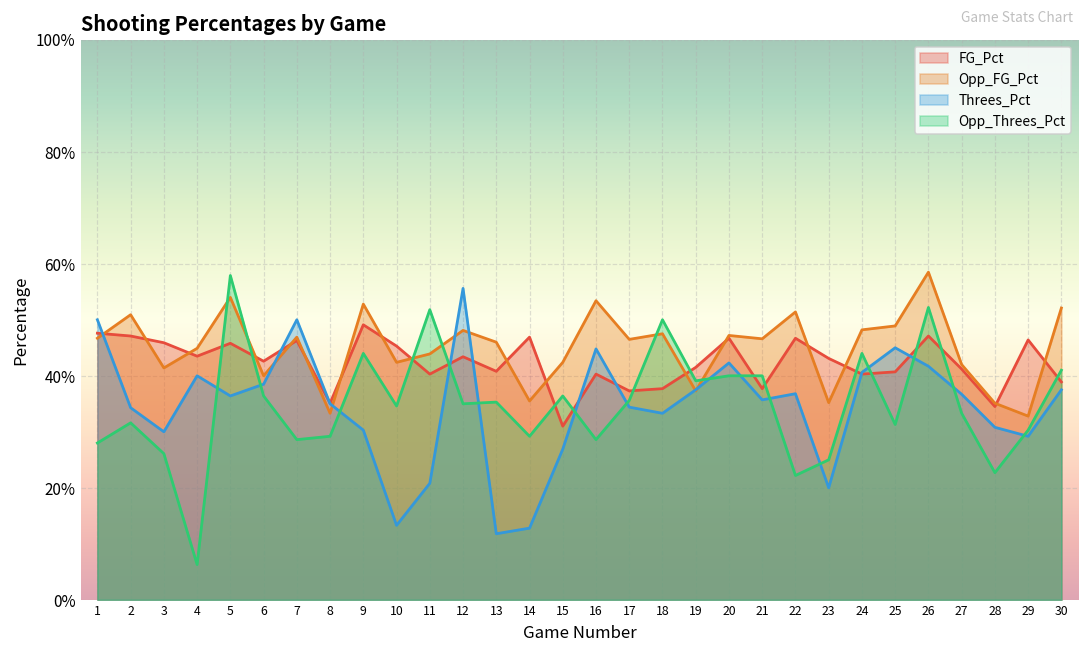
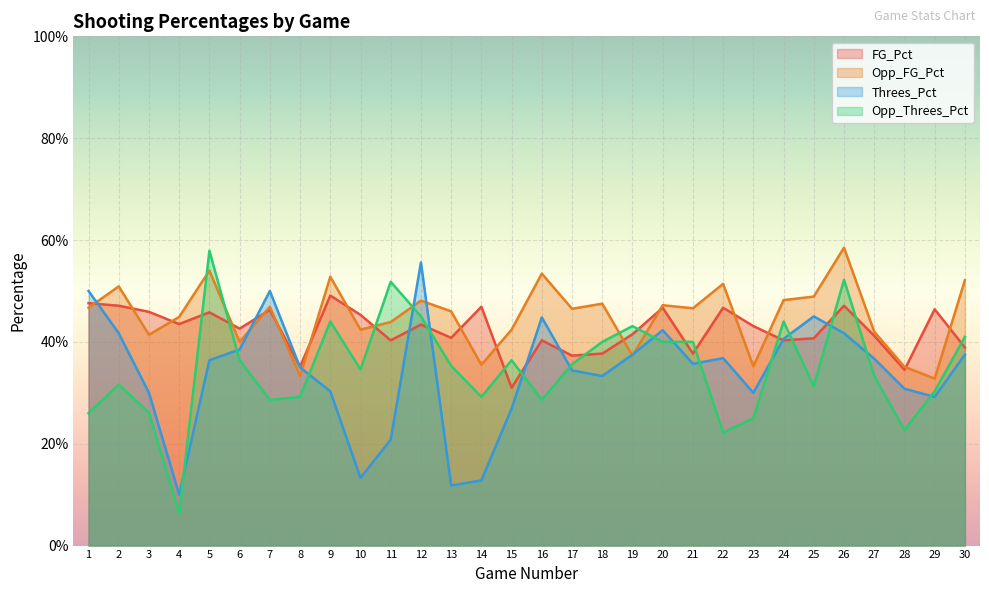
Opp_Threes_Pct, 1: 28% -> 26%
Threes_Pct, 2: 34% -> 42%
Threes_Pct, 4: 40% -> 10%
Opp_Threes_Pct, 12: 35% -> 45%
Opp_Threes_Pct, 18: 50% -> 40%
Opp_Threes_Pct, 19: 39% -> 43%
Threes_Pct, 23: 20% -> 30%
